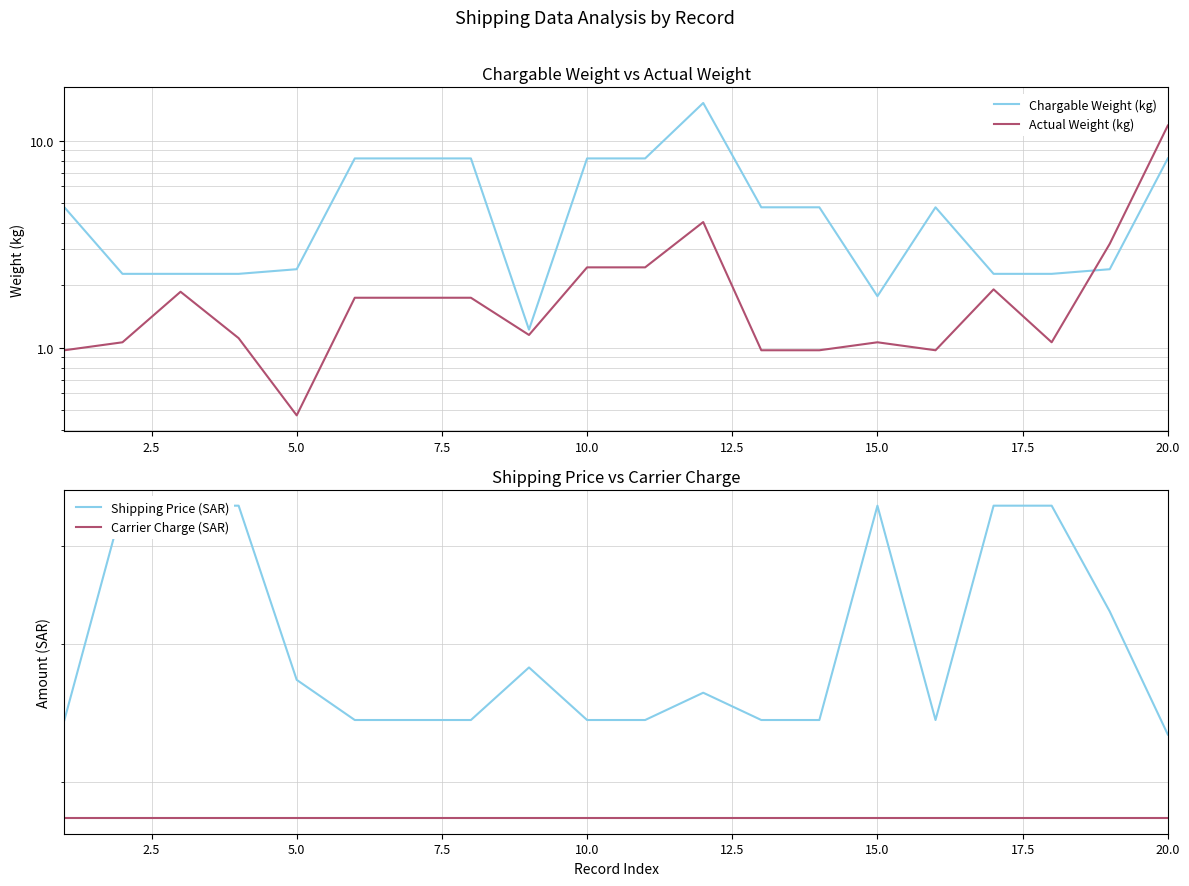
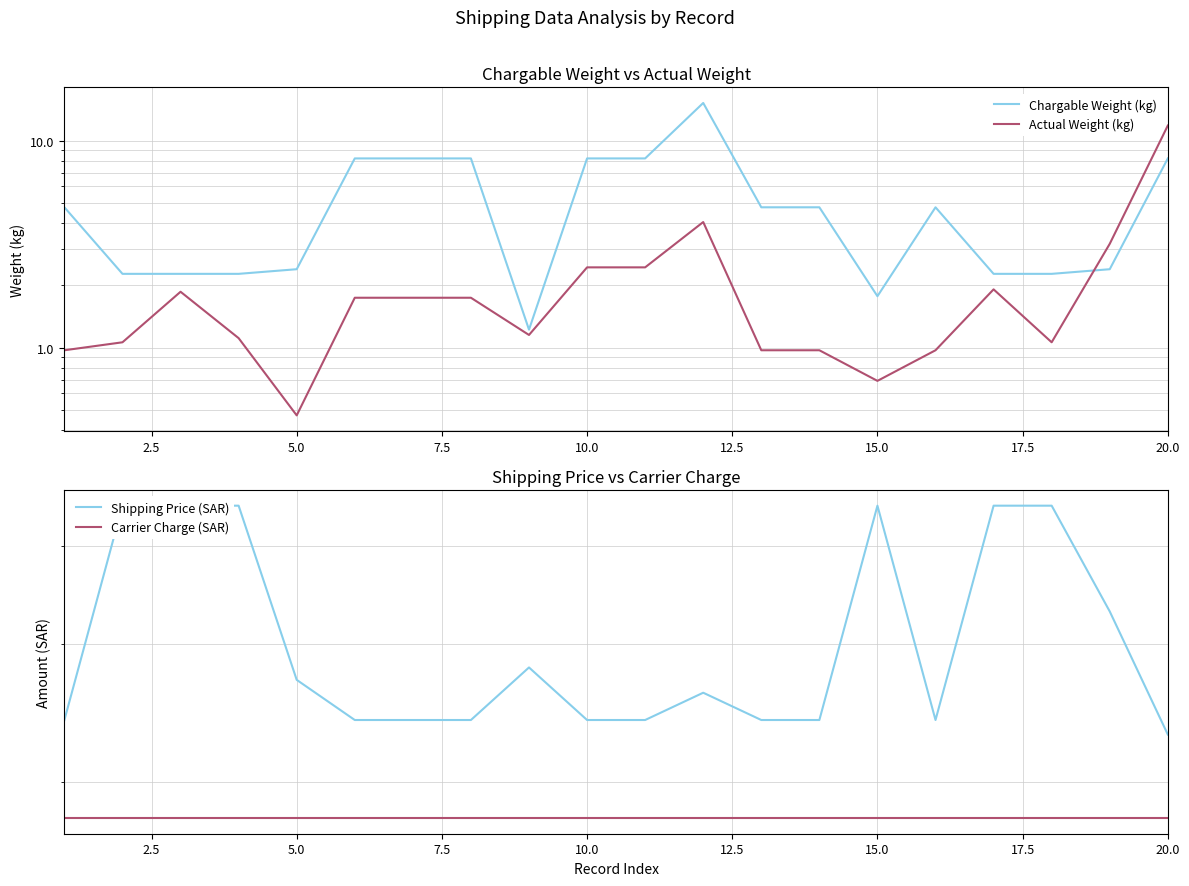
Chargable Weight vs Actual Weight, Actual Weight (kg), 15.0: 1.1 -> 0.69
